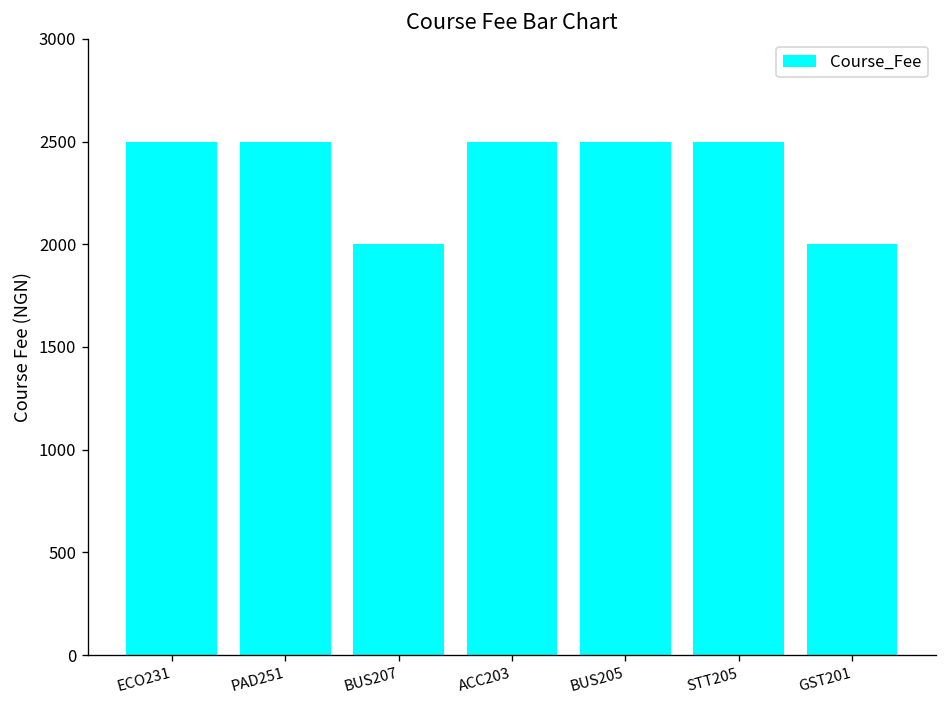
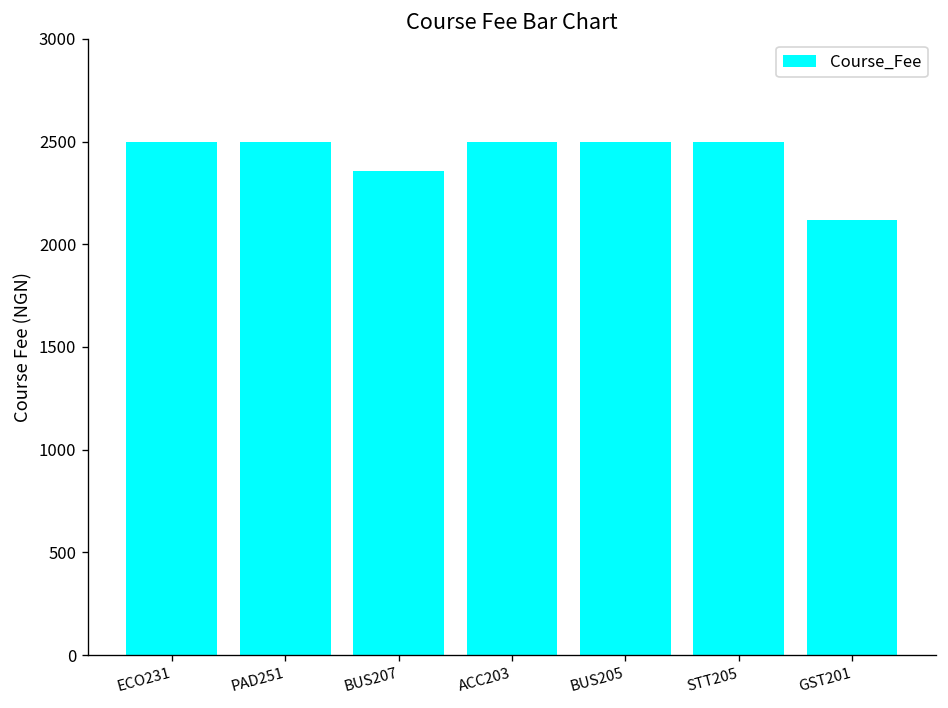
BUS207: 2000 -> 2360
GST201: 2000 -> 2120
